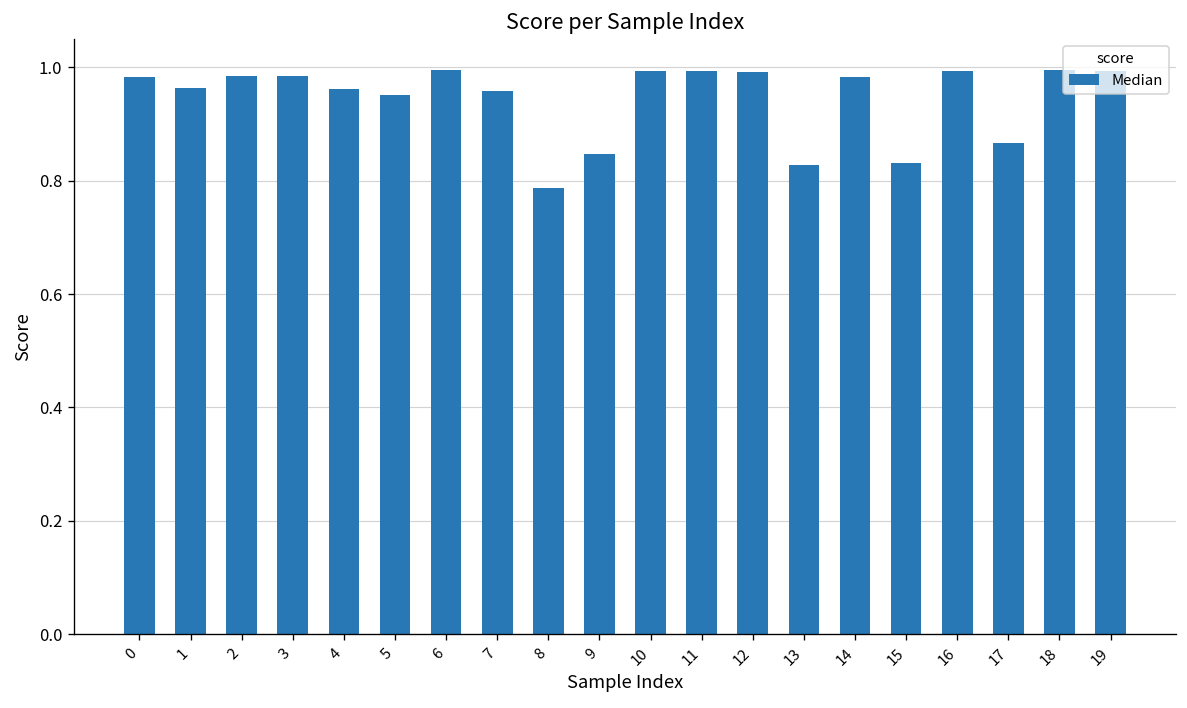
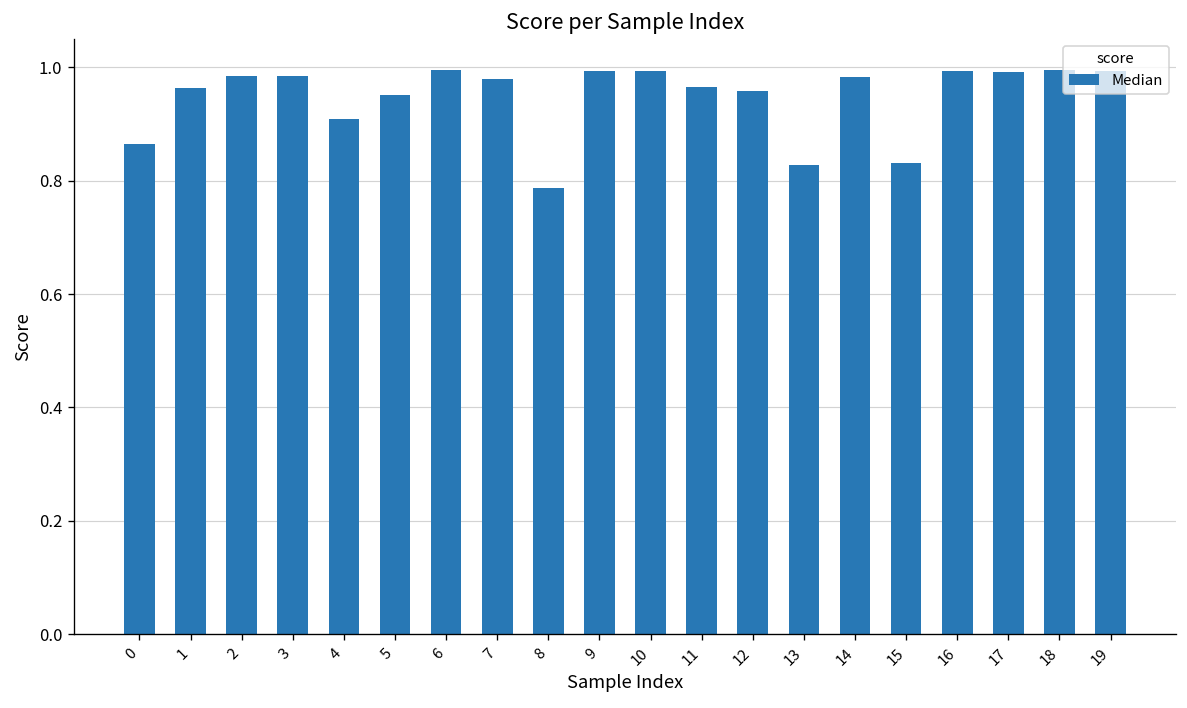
0: 0.98 -> 0.86
4: 0.96 -> 0.91
7: 0.96 -> 0.98
9: 0.85 -> 0.99
11: 0.99 -> 0.97
12: 0.99 -> 0.96
17: 0.87 -> 0.99
